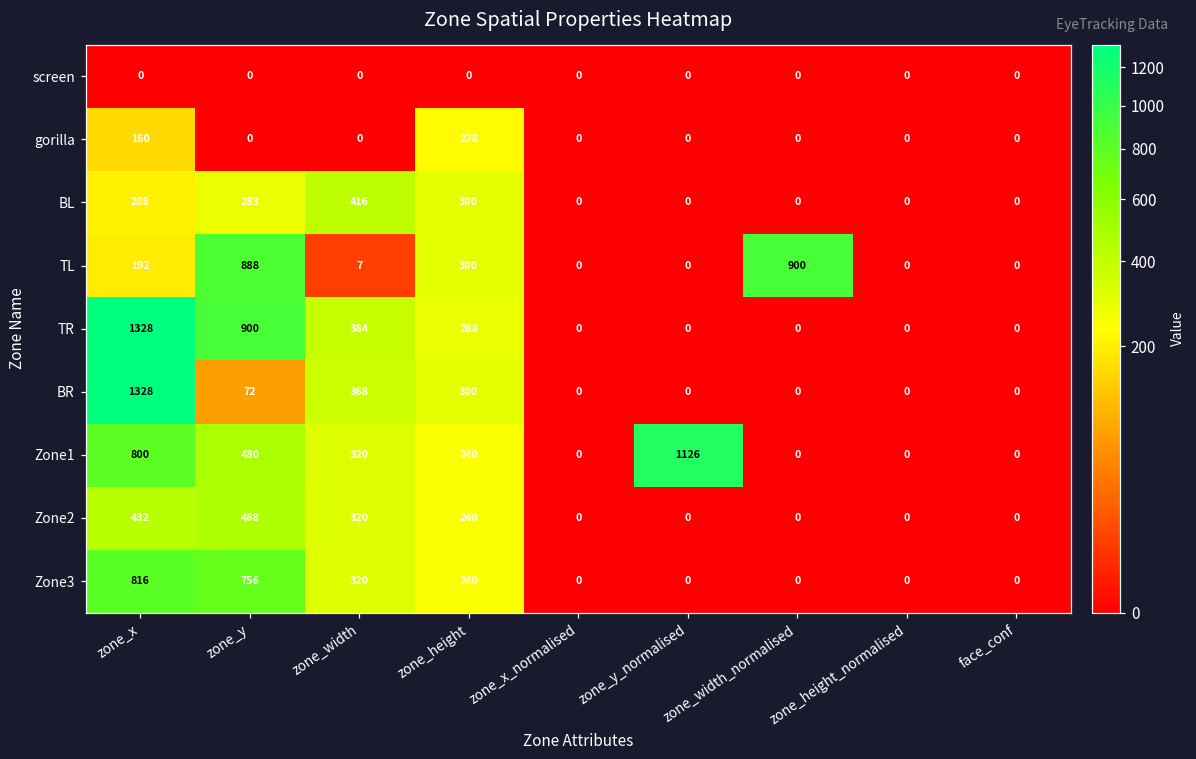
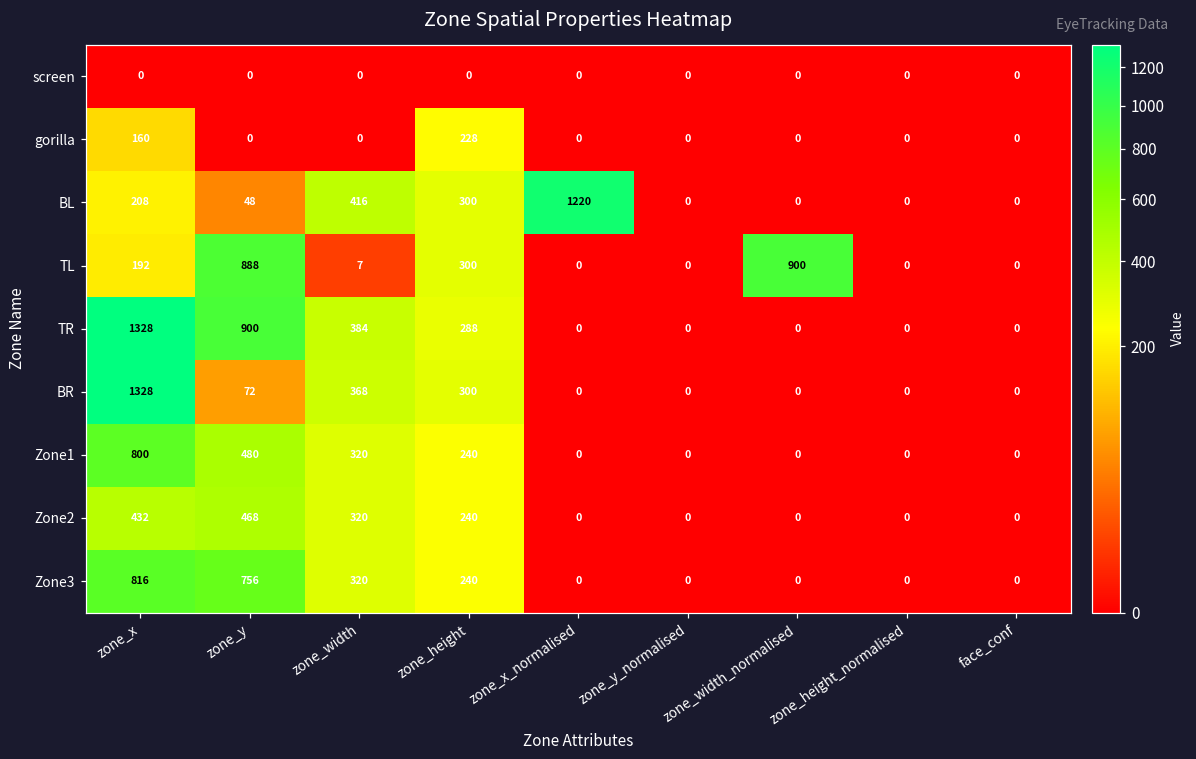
BL, zone_y: 283 -> 48
BL, zone_x_normalised: 0 -> 1220
Zone1, zone_y_normalised: 1126 -> 0
